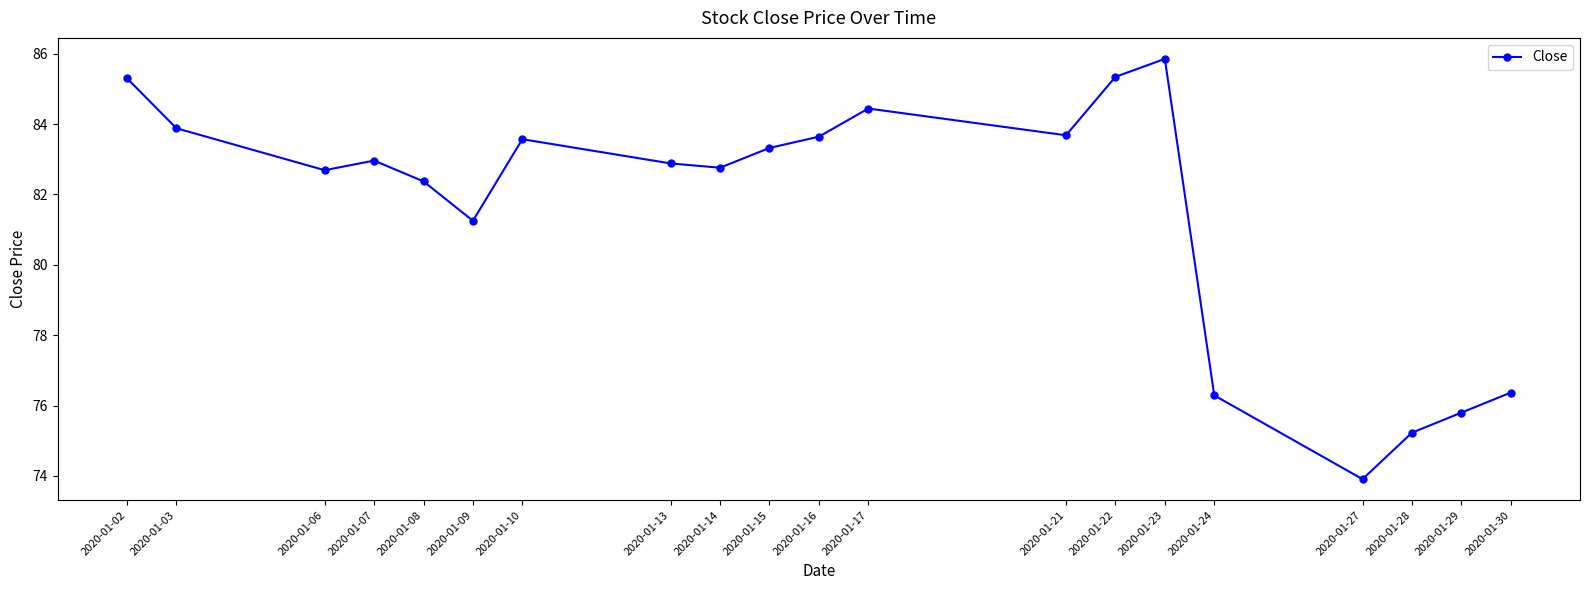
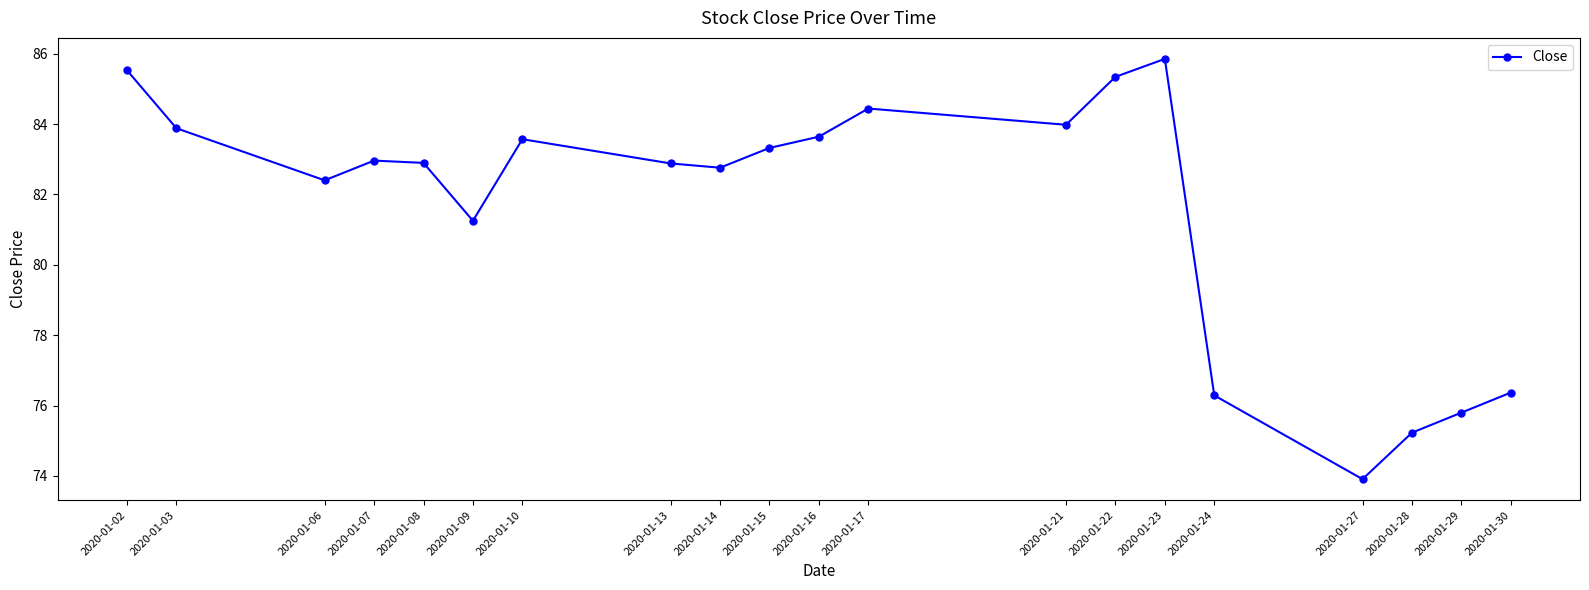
2020-01-02: 85.3 -> 85.5
2020-01-06: 82.7 -> 82.4
2020-01-08: 82.4 -> 82.9
2020-01-21: 83.7 -> 84.0
